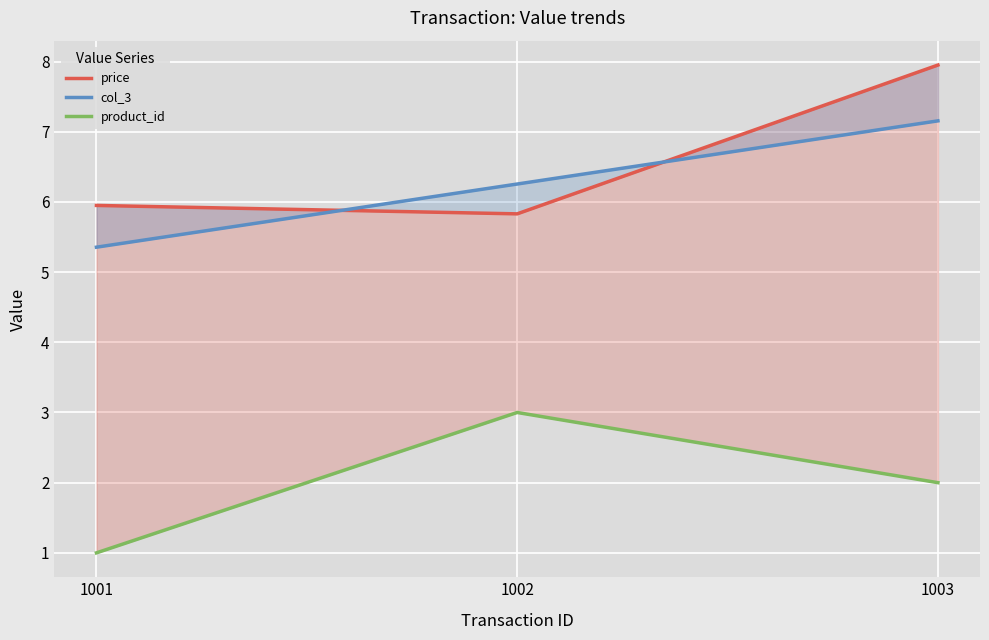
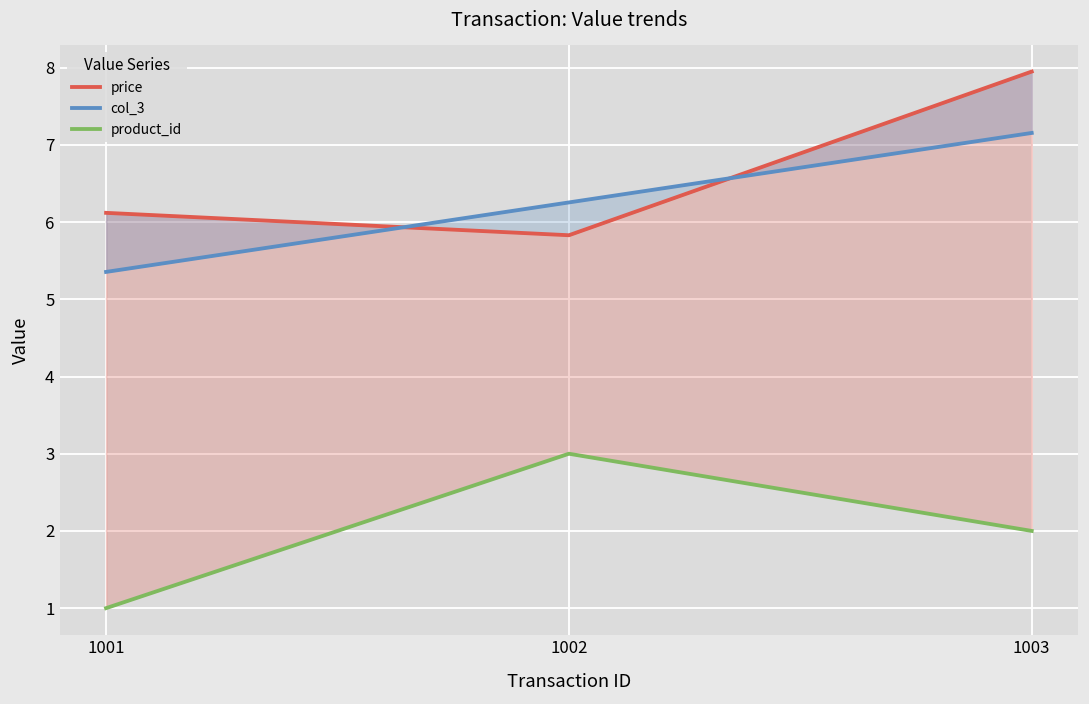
price, 1001: 6.0 -> 6.1
